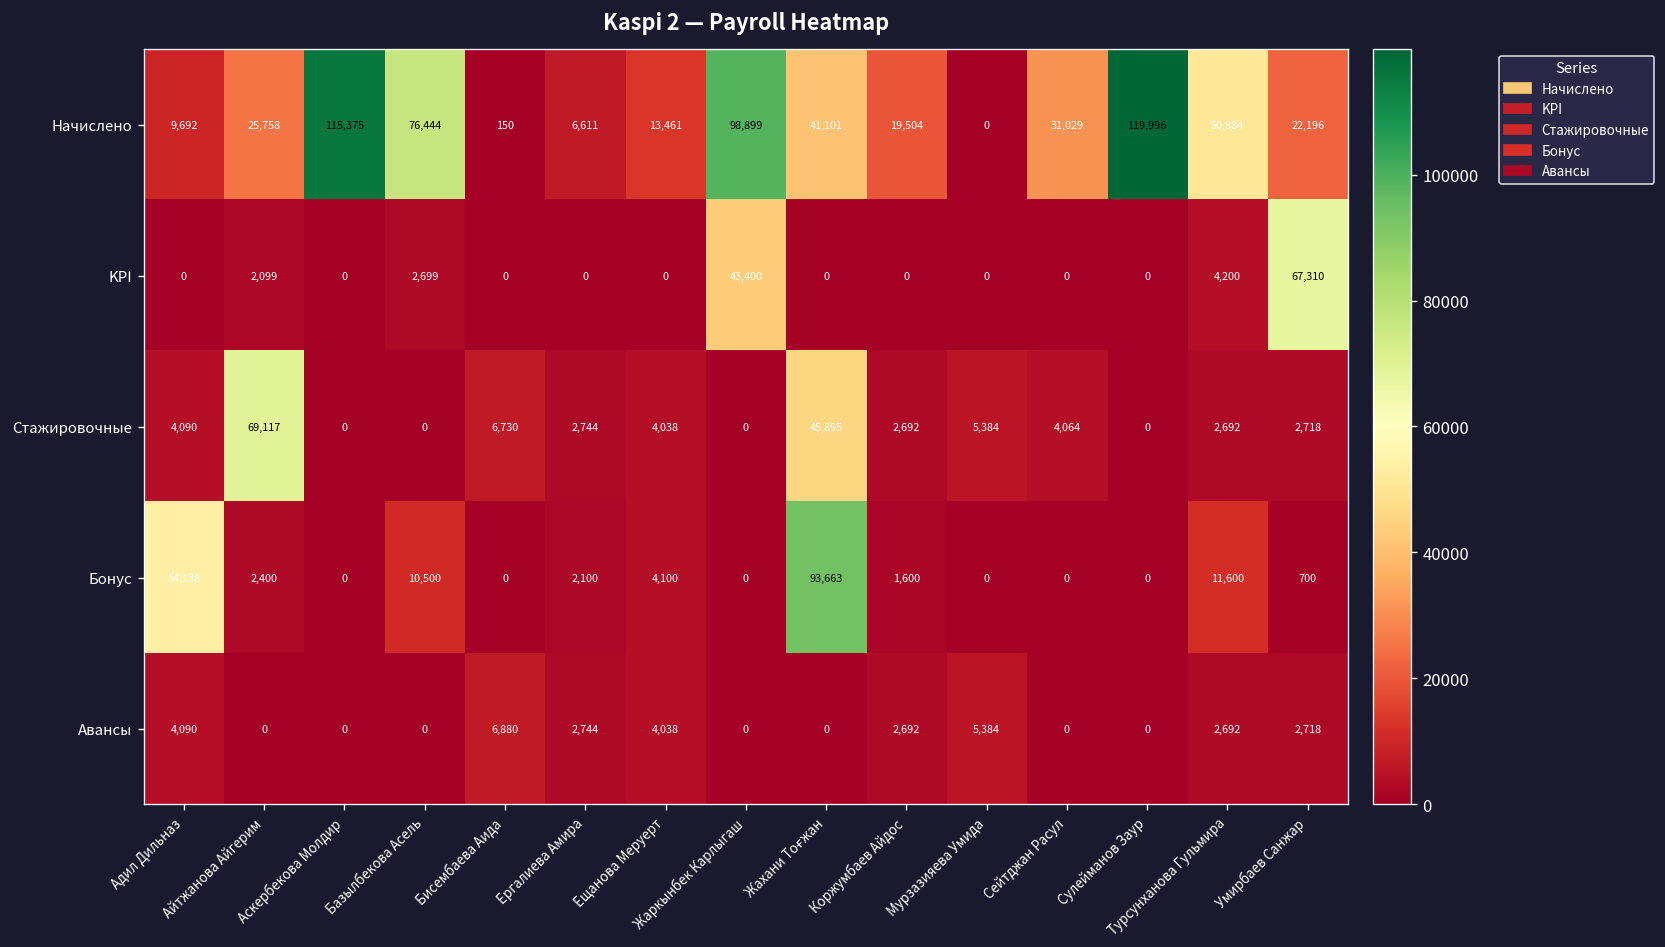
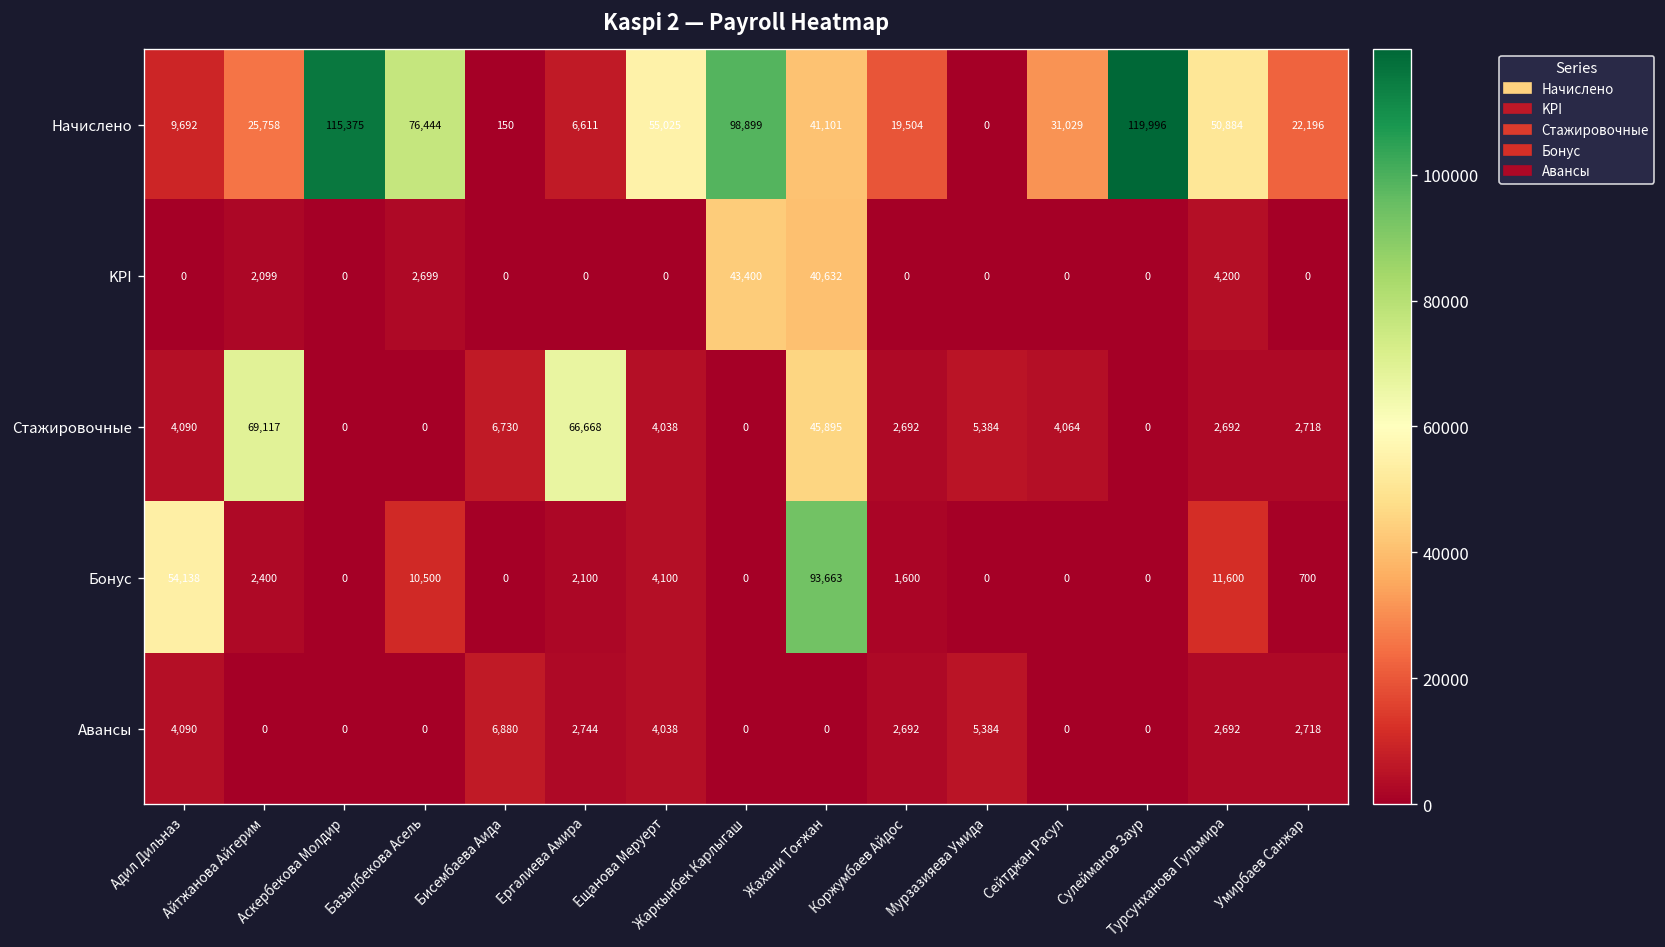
Начислено, Ещанова Меруерт: 13,461 -> 55,025
KPI, Жахани Тоғжан: 0 -> 40,632
KPI, Умирбаев Санжар: 67,310 -> 0
Стажировочные, Ергалиева Амира: 2,744 -> 66,668
